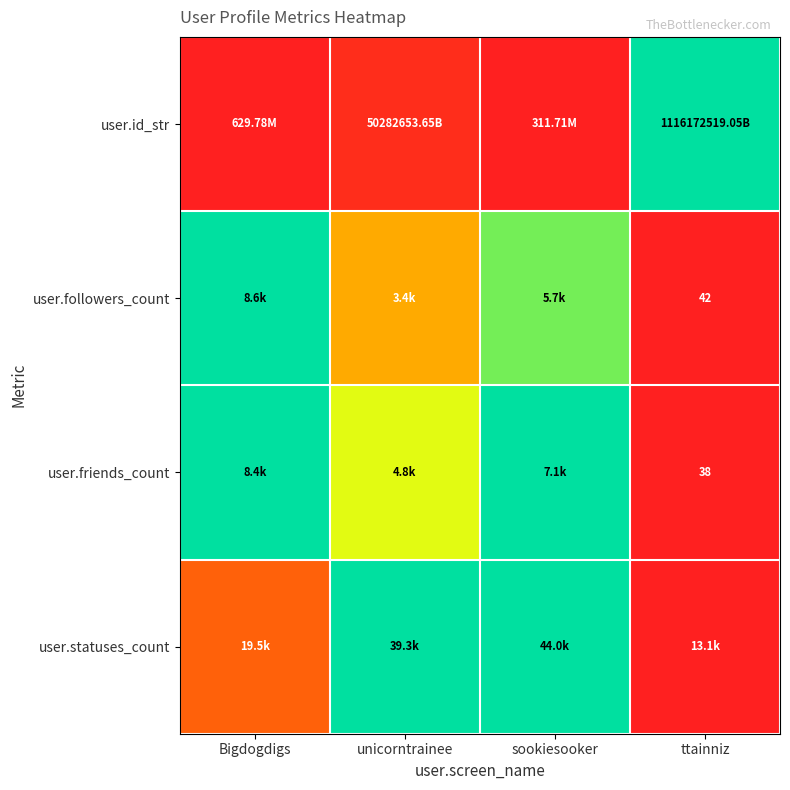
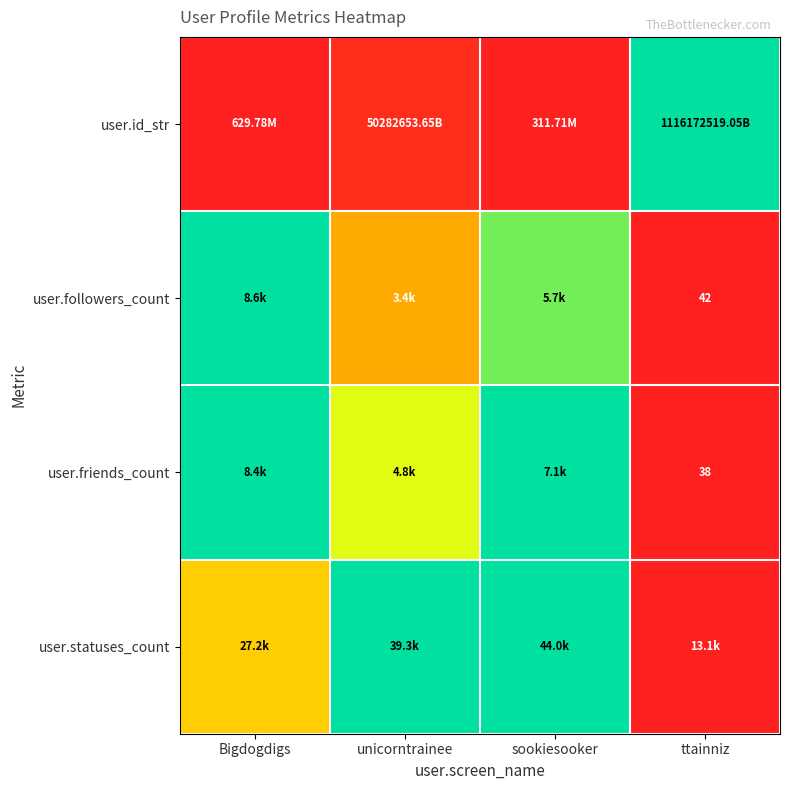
user.statuses_count, Bigdogdigs: 19.5k -> 27.2k
